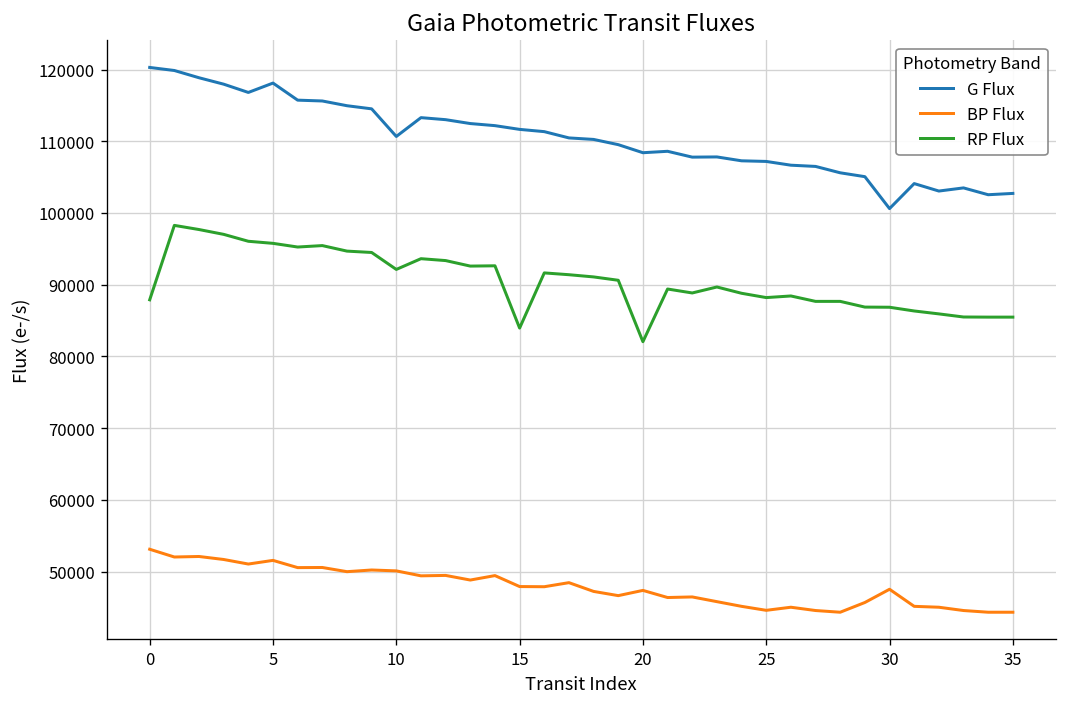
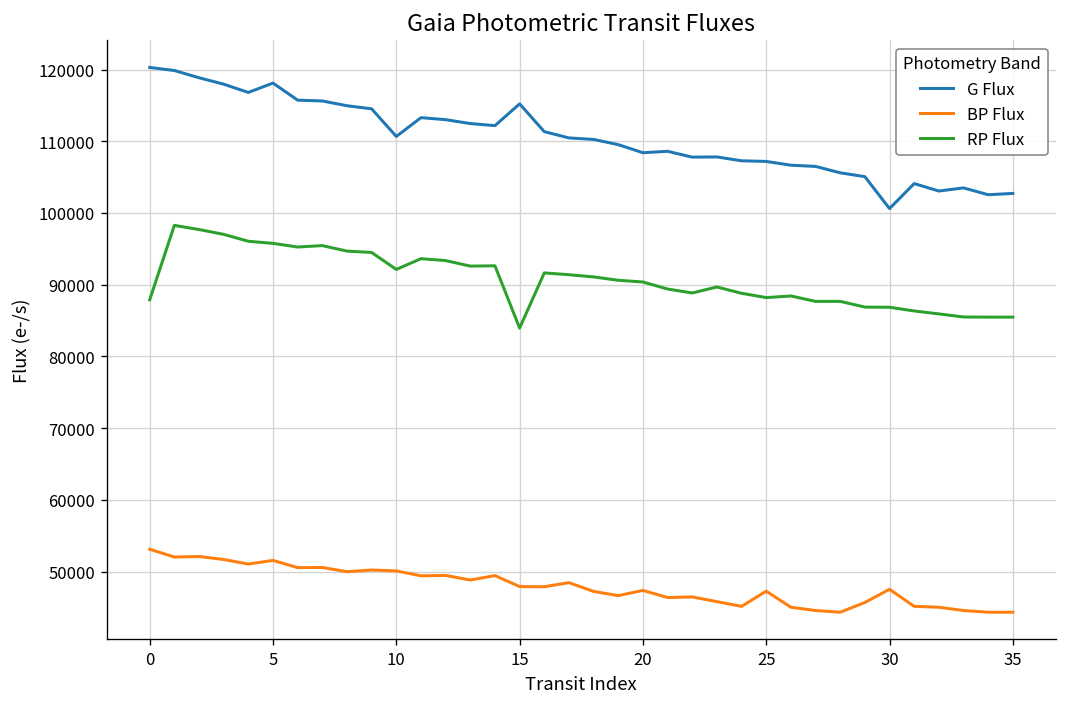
G Flux, 15: 112000 -> 115000
RP Flux, 20: 82000 -> 90000
BP Flux, 25: 45000 -> 47000
